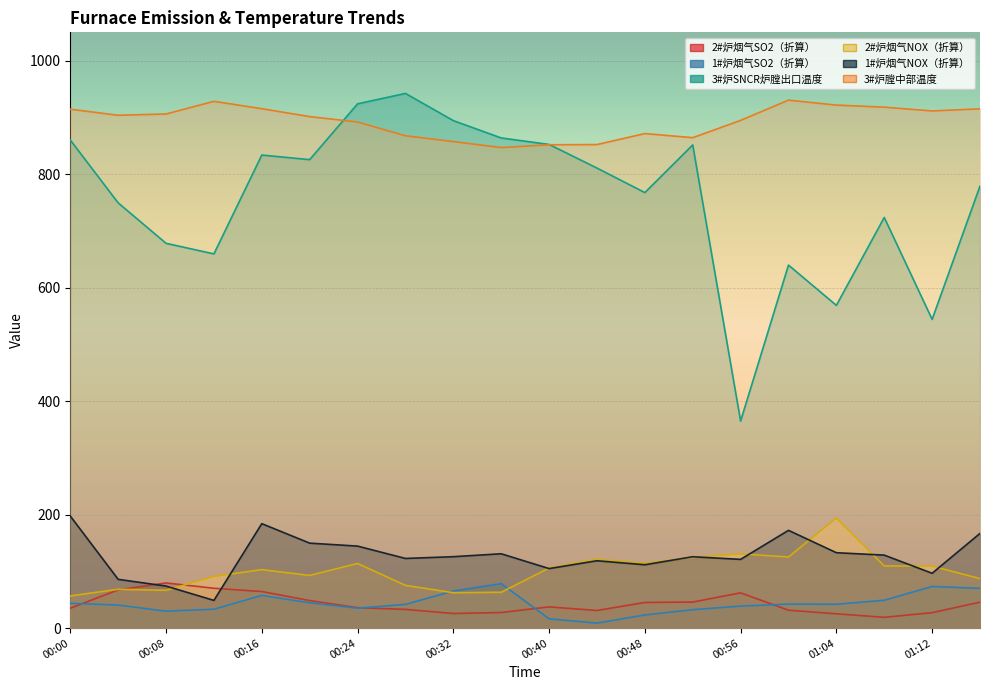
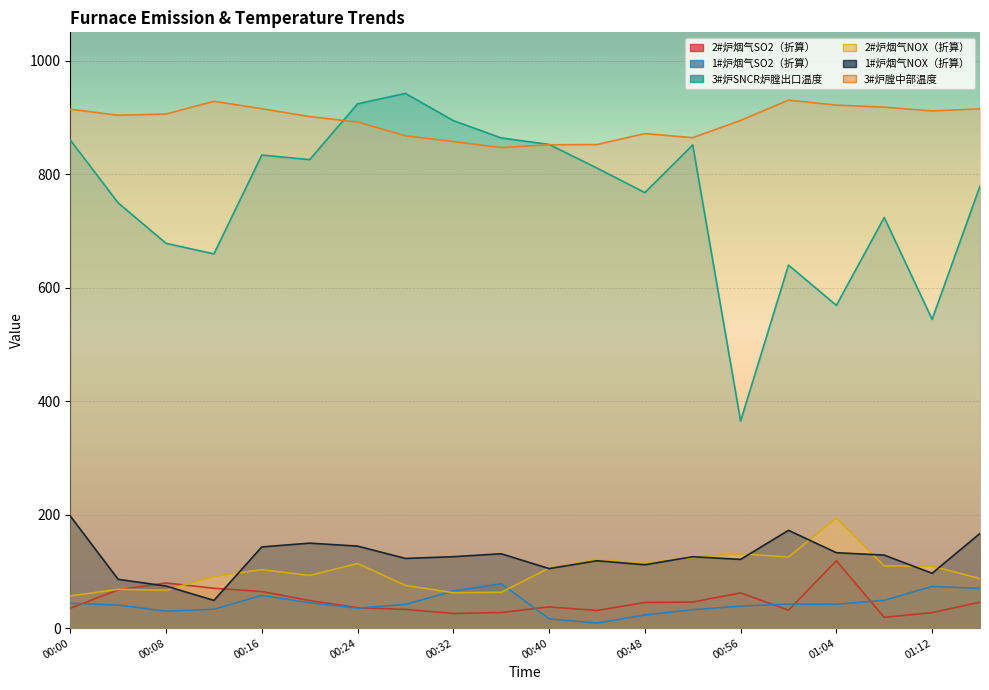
1#炉烟气NOX（折算）, 00:16: 180 -> 140
2#炉烟气SO2（折算）, 01:04: 30 -> 120
